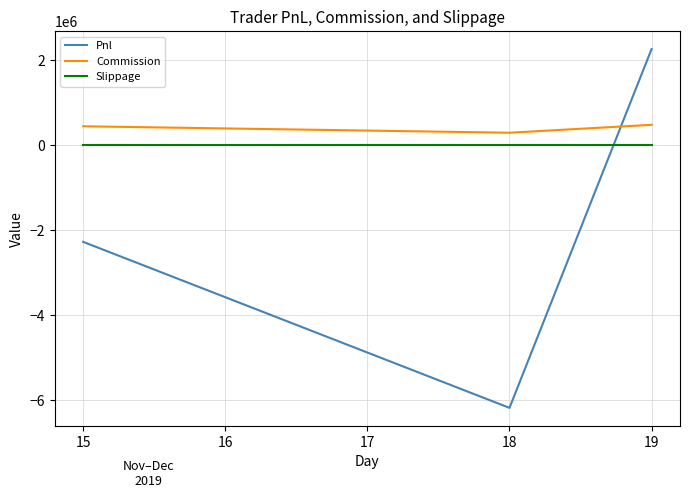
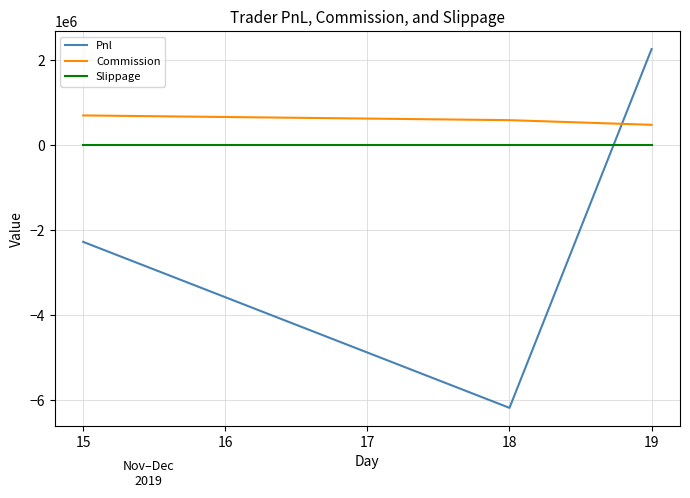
Commission, 15: 400000 -> 700000
Commission, 18: 300000 -> 600000
